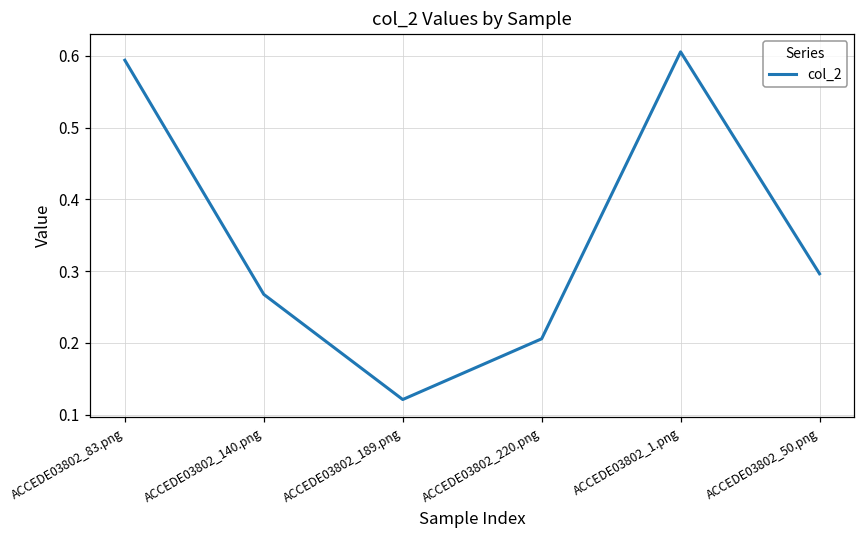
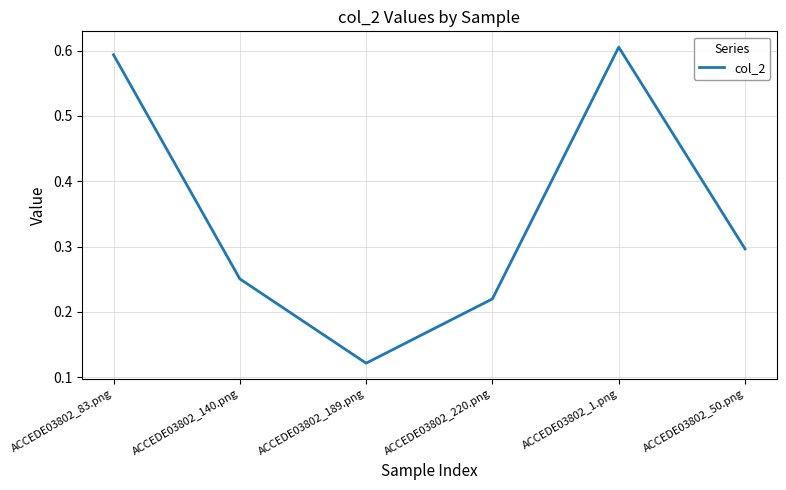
ACCEDE03802_140.png: 0.27 -> 0.25
ACCEDE03802_220.png: 0.21 -> 0.22
